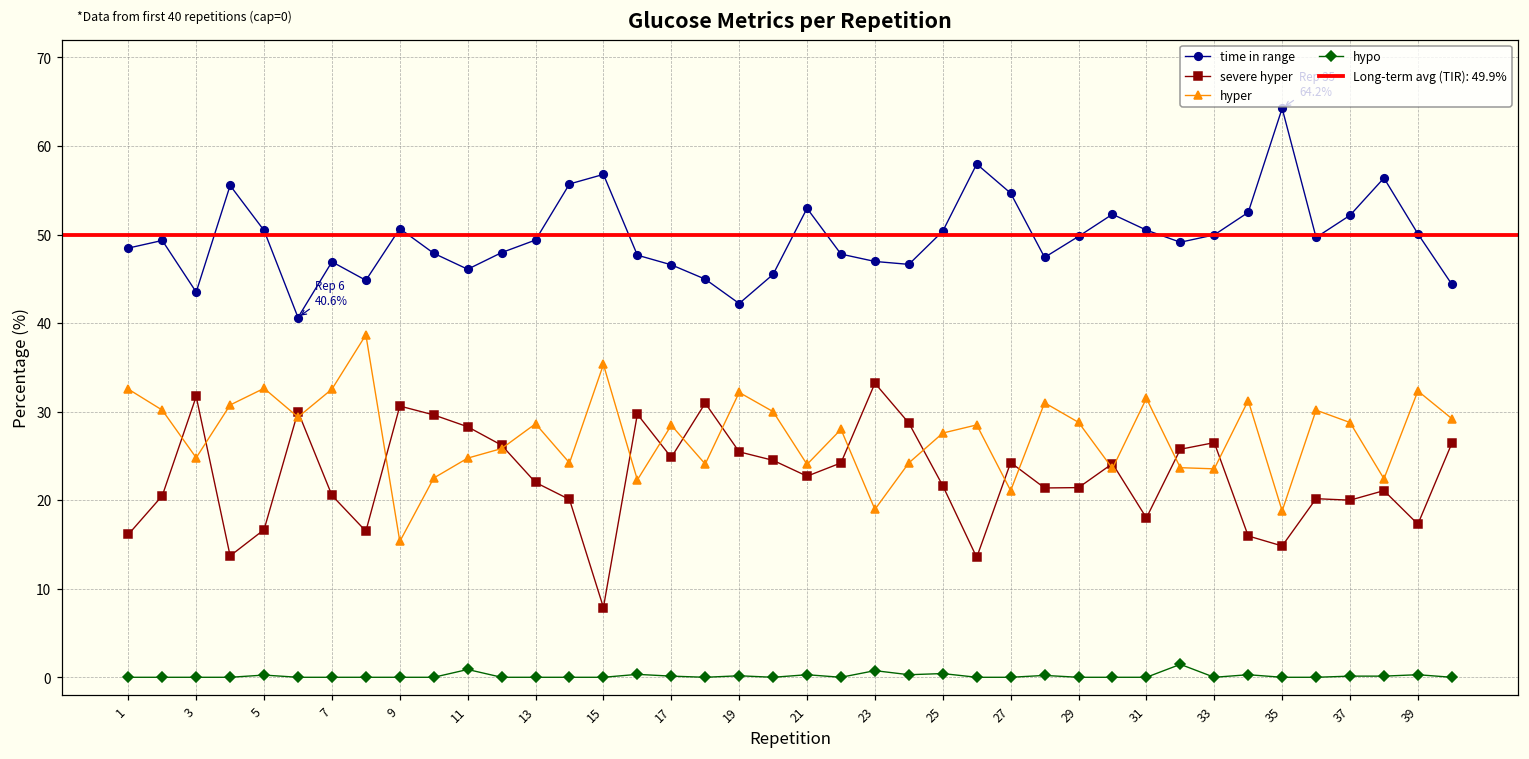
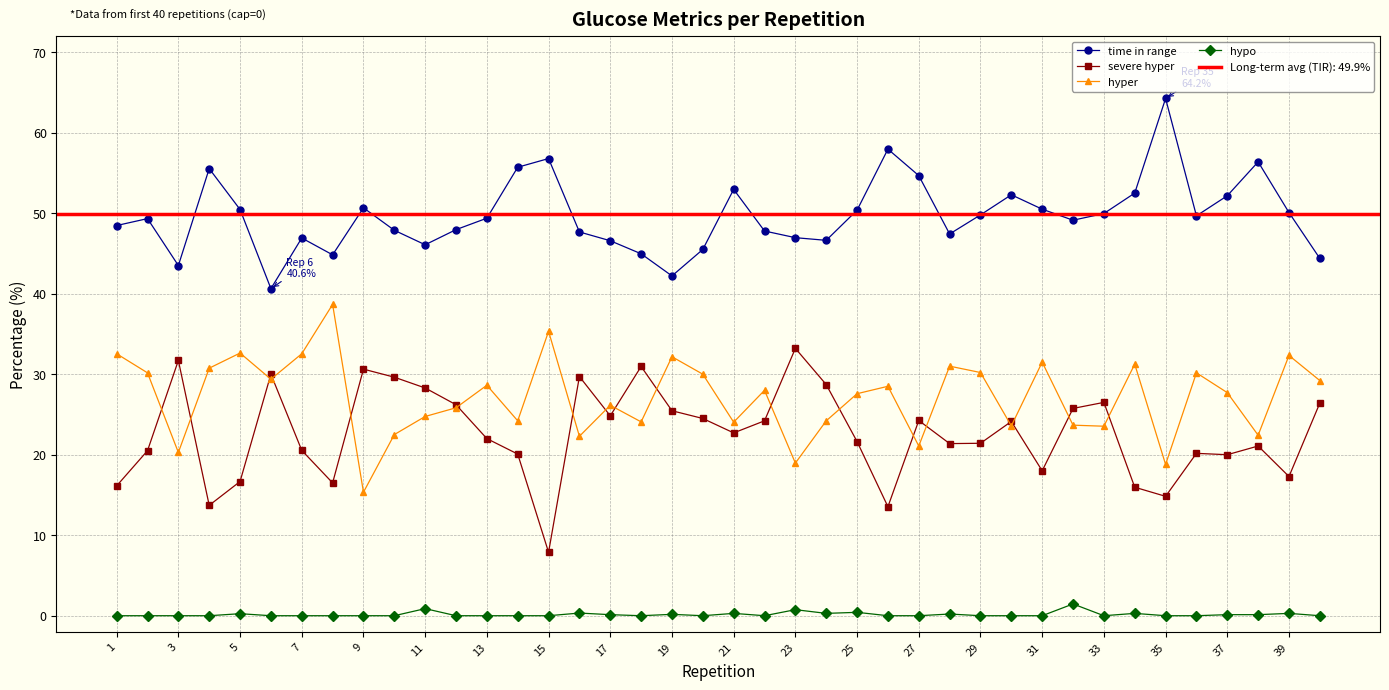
hyper, 3: 25 -> 20
hyper, 17: 28 -> 26
hyper, 29: 29 -> 30
hyper, 37: 29 -> 28
